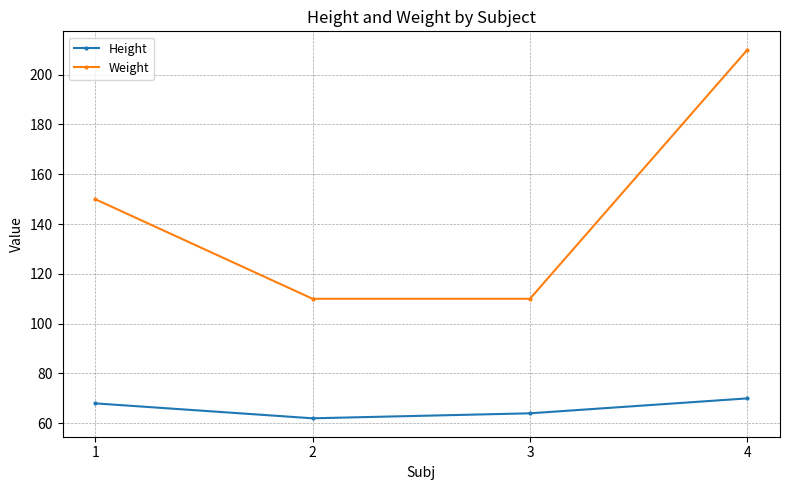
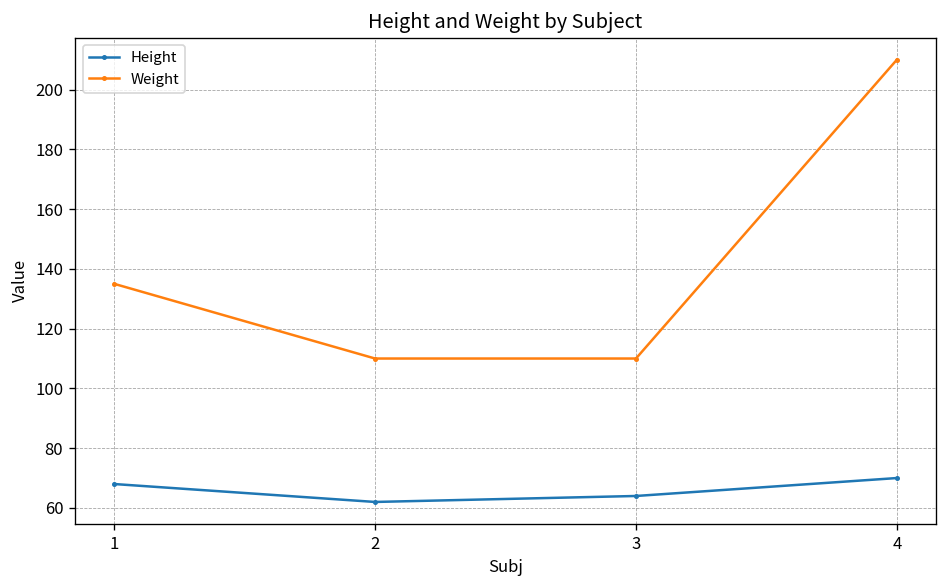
Weight, 1: 150 -> 135
